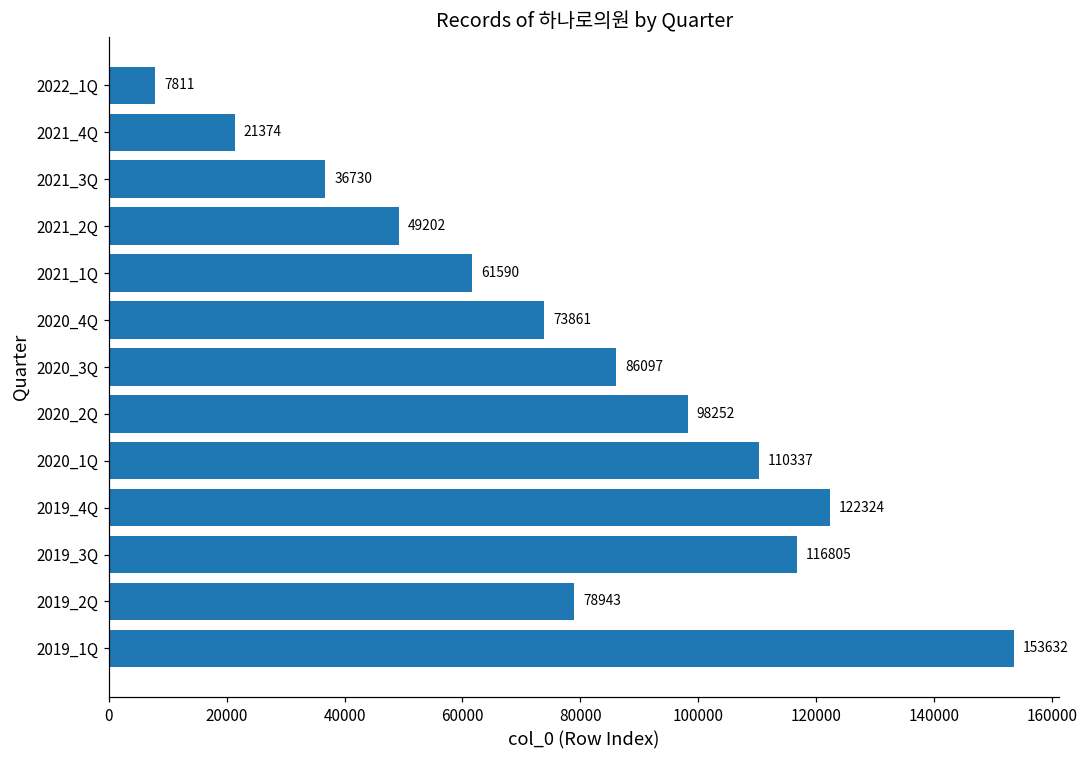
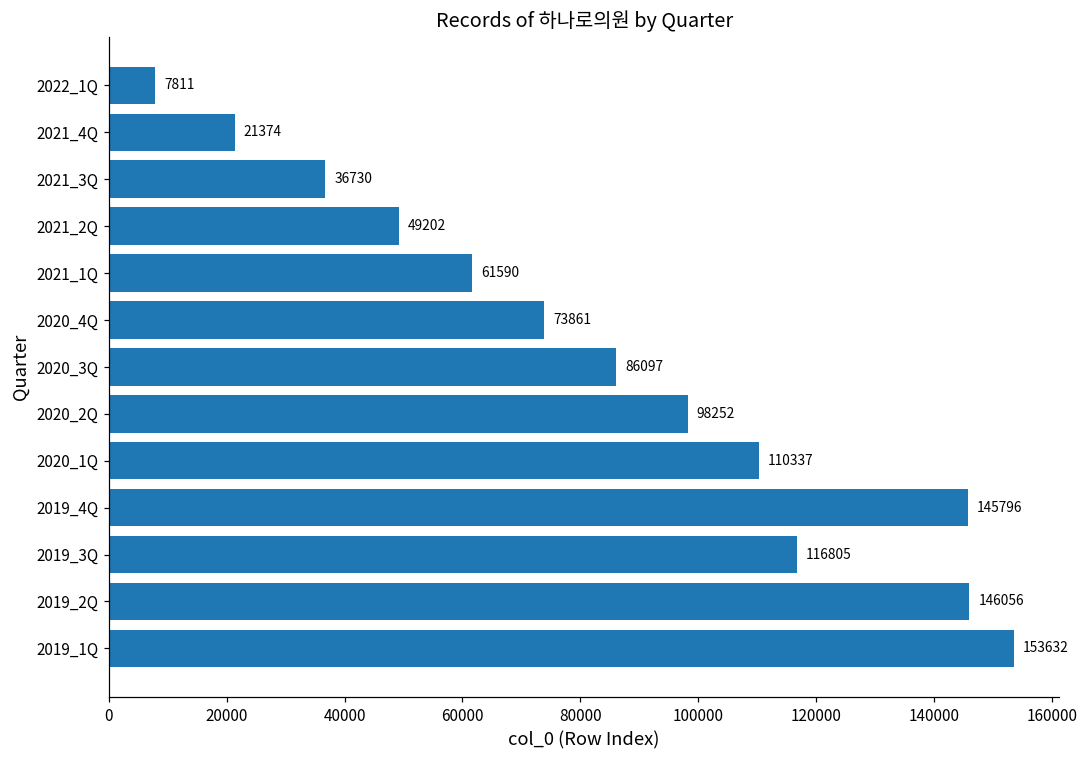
2019_4Q: 122324 -> 145796
2019_2Q: 78943 -> 146056
